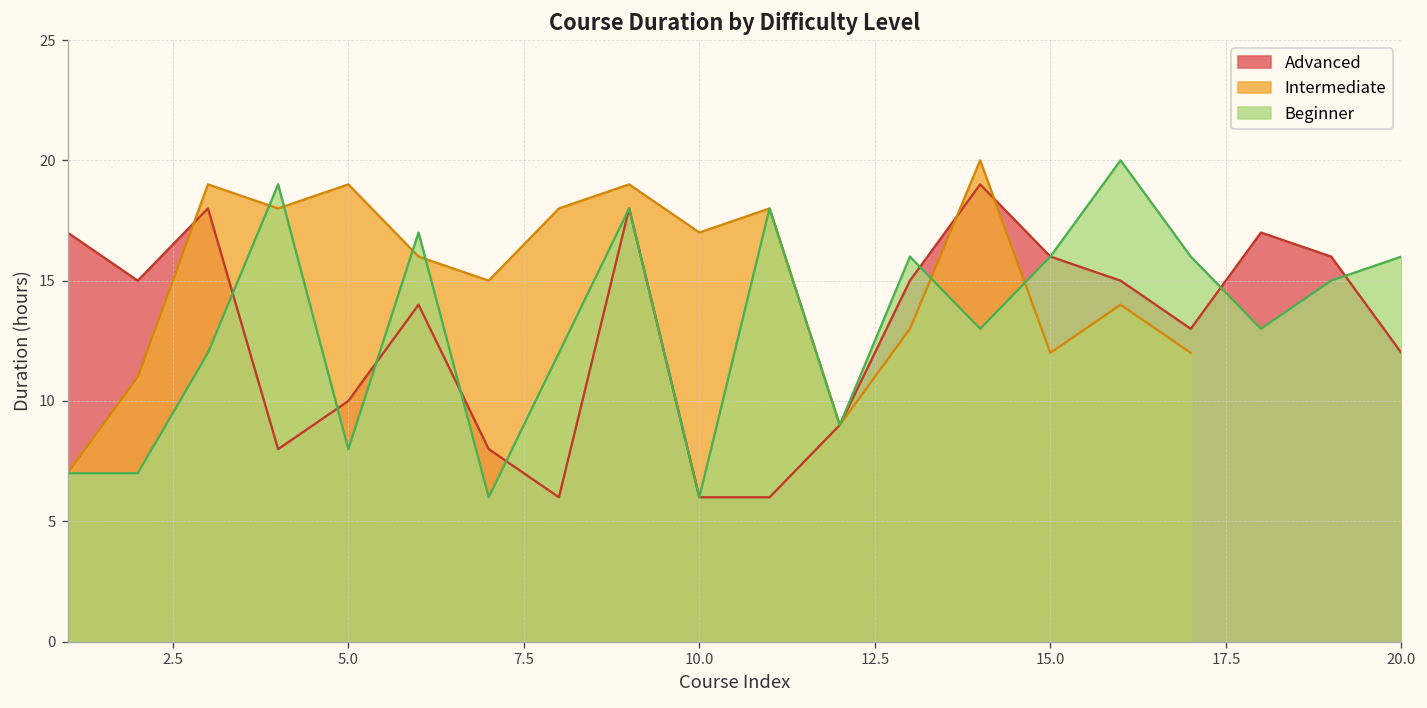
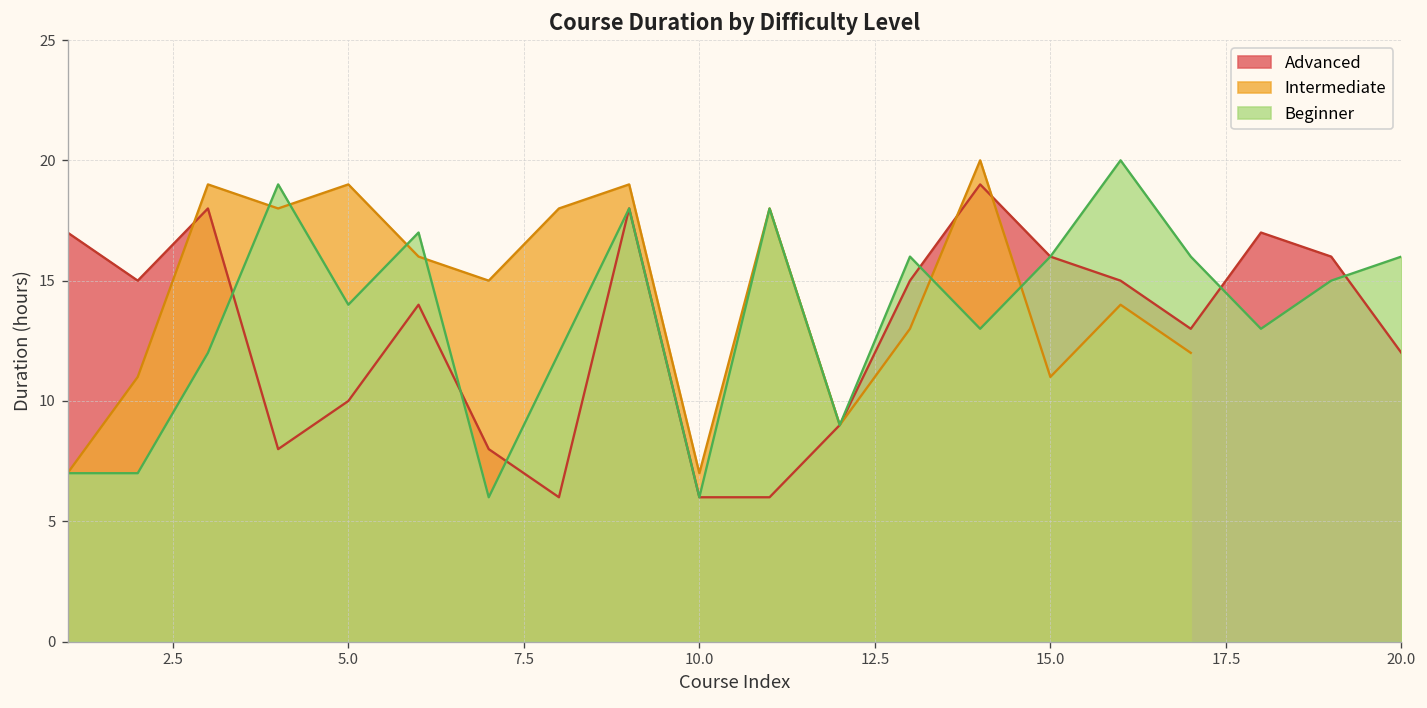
Beginner, 5.0: 8 -> 14
Intermediate, 10.0: 17 -> 7
Intermediate, 15.0: 12 -> 11
